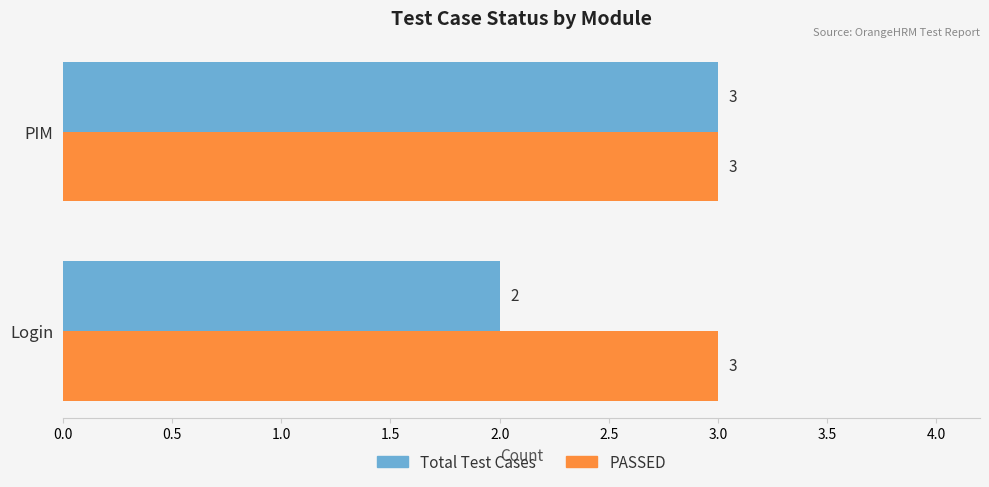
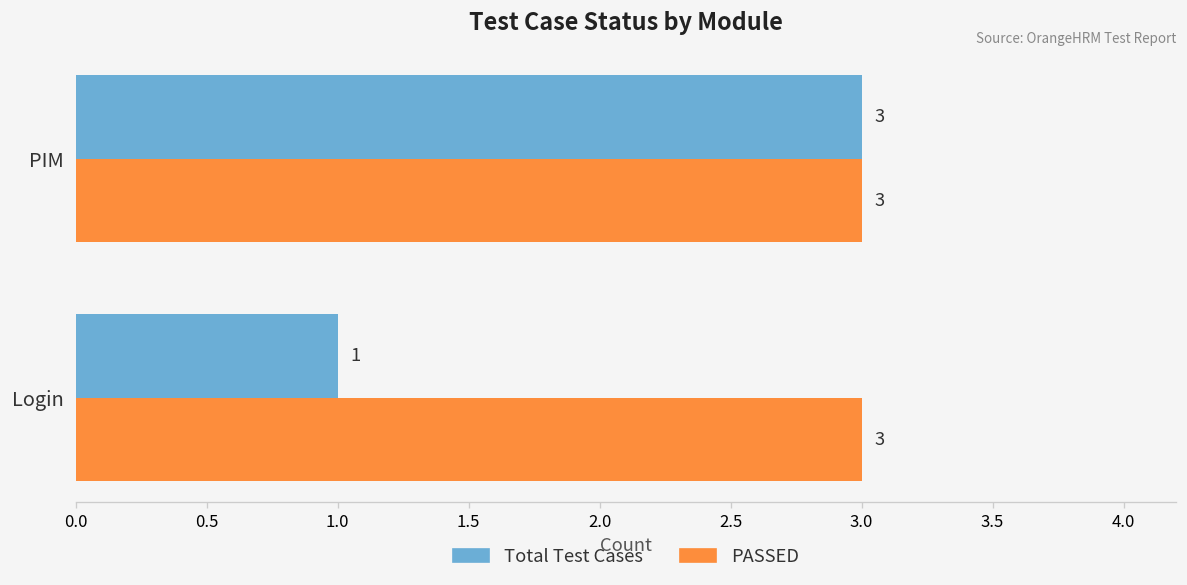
Total Test Cases, Login: 2 -> 1
